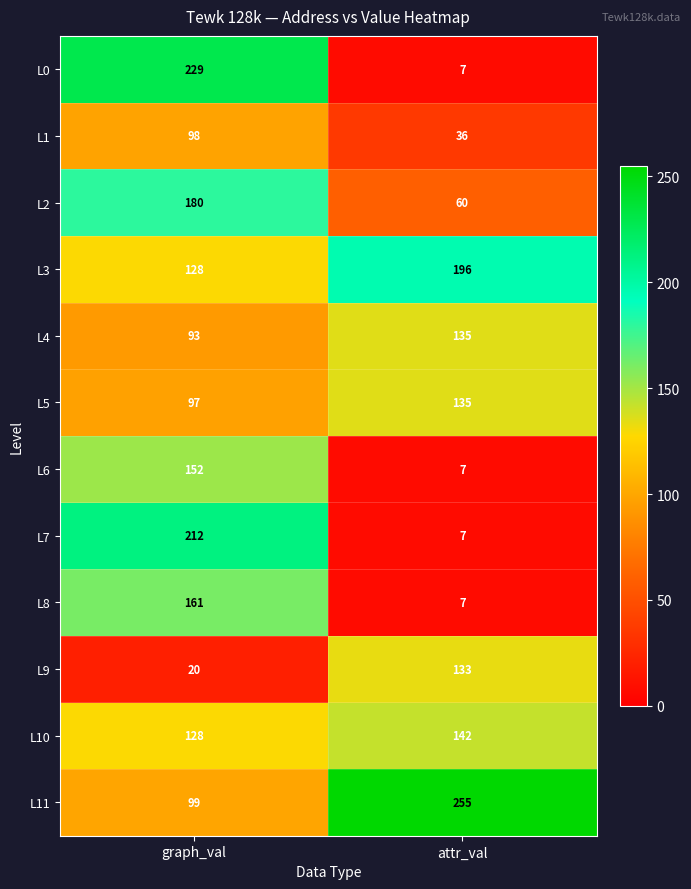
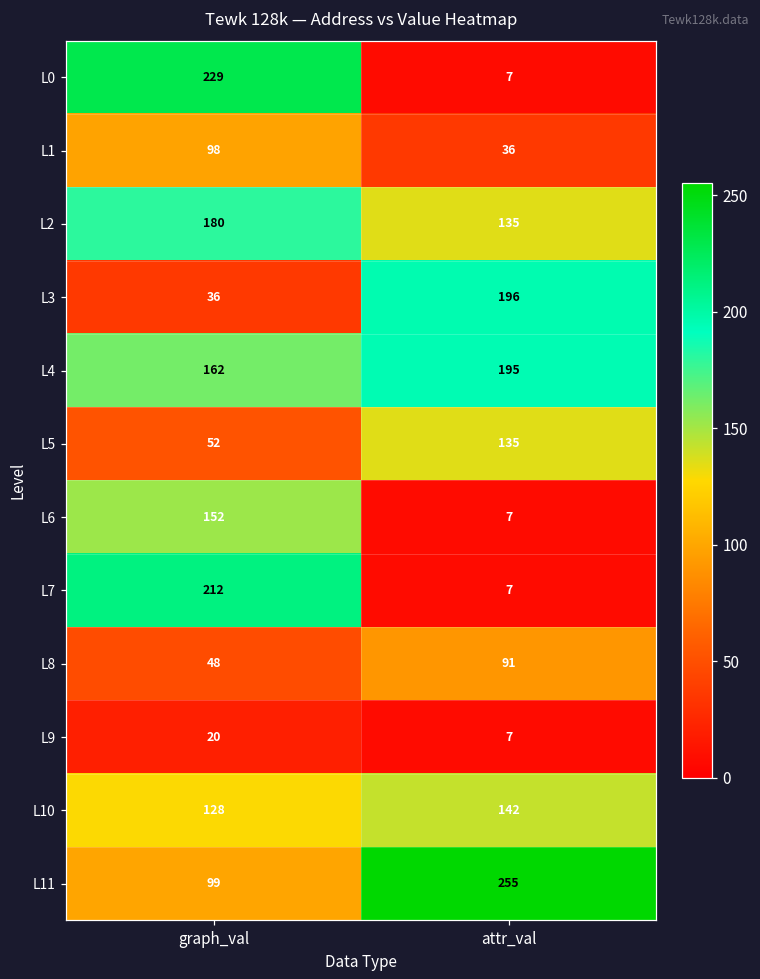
L2, attr_val: 60 -> 135
L3, graph_val: 128 -> 36
L4, graph_val: 93 -> 162
L4, attr_val: 135 -> 195
L5, graph_val: 97 -> 52
L8, graph_val: 161 -> 48
L8, attr_val: 7 -> 91
L9, attr_val: 133 -> 7
